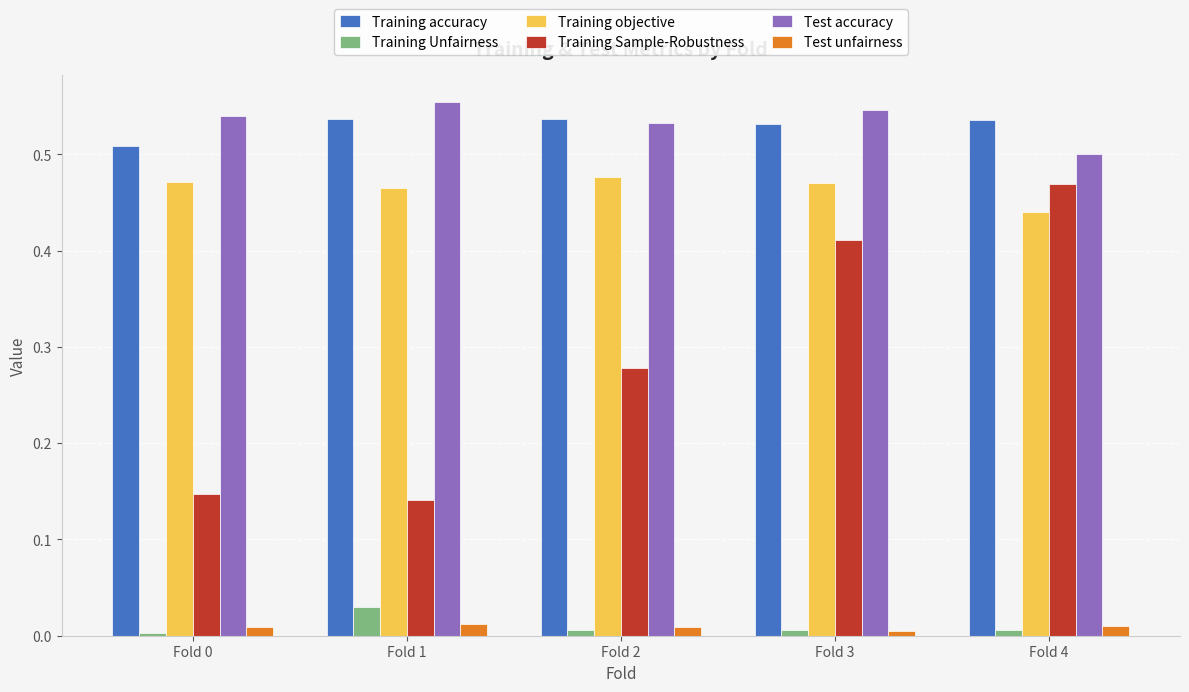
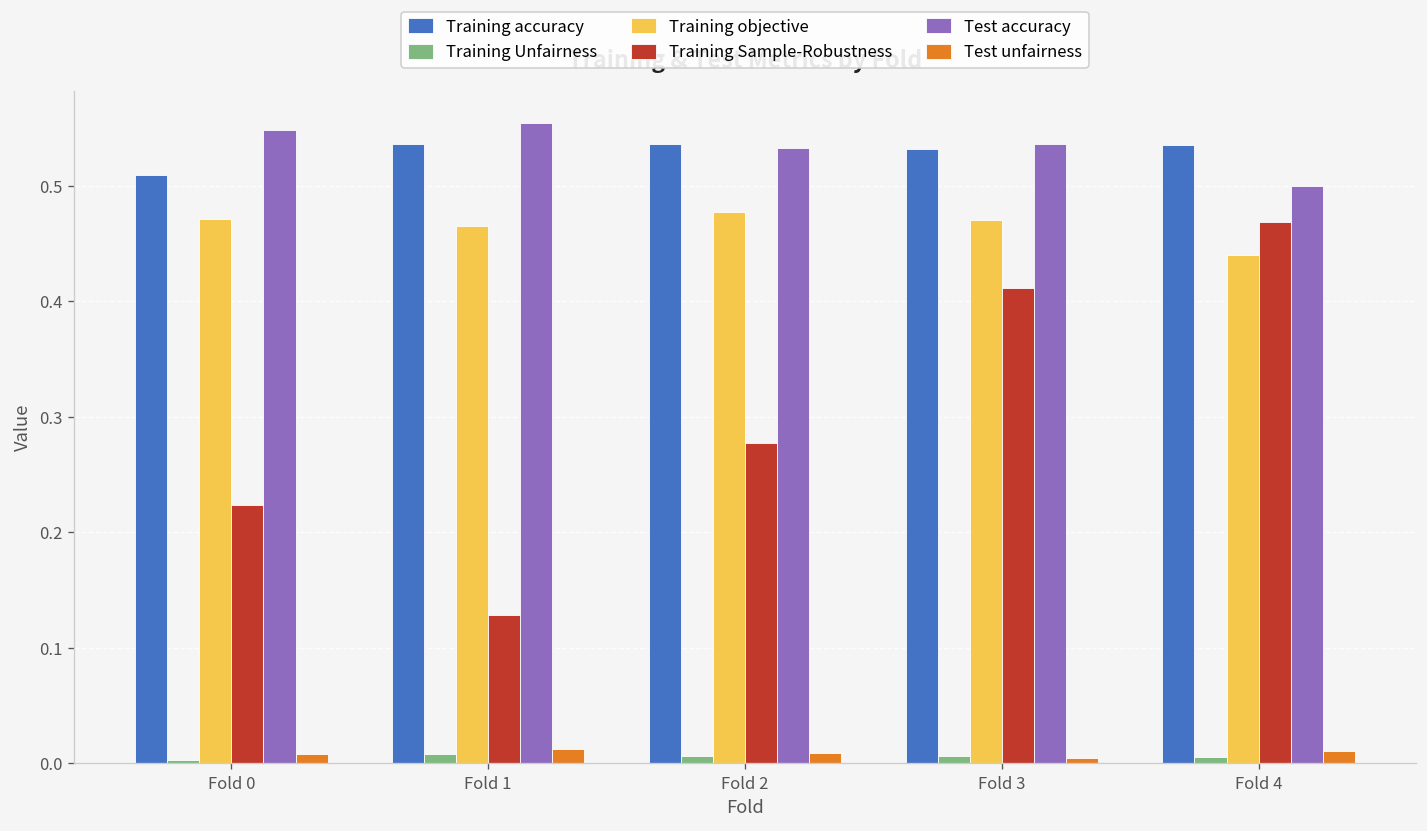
Training Sample-Robustness, Fold 0: 0.15 -> 0.22
Test accuracy, Fold 0: 0.54 -> 0.55
Training Unfairness, Fold 1: 0.03 -> 0.01
Training Sample-Robustness, Fold 1: 0.14 -> 0.13
Test accuracy, Fold 3: 0.55 -> 0.54
